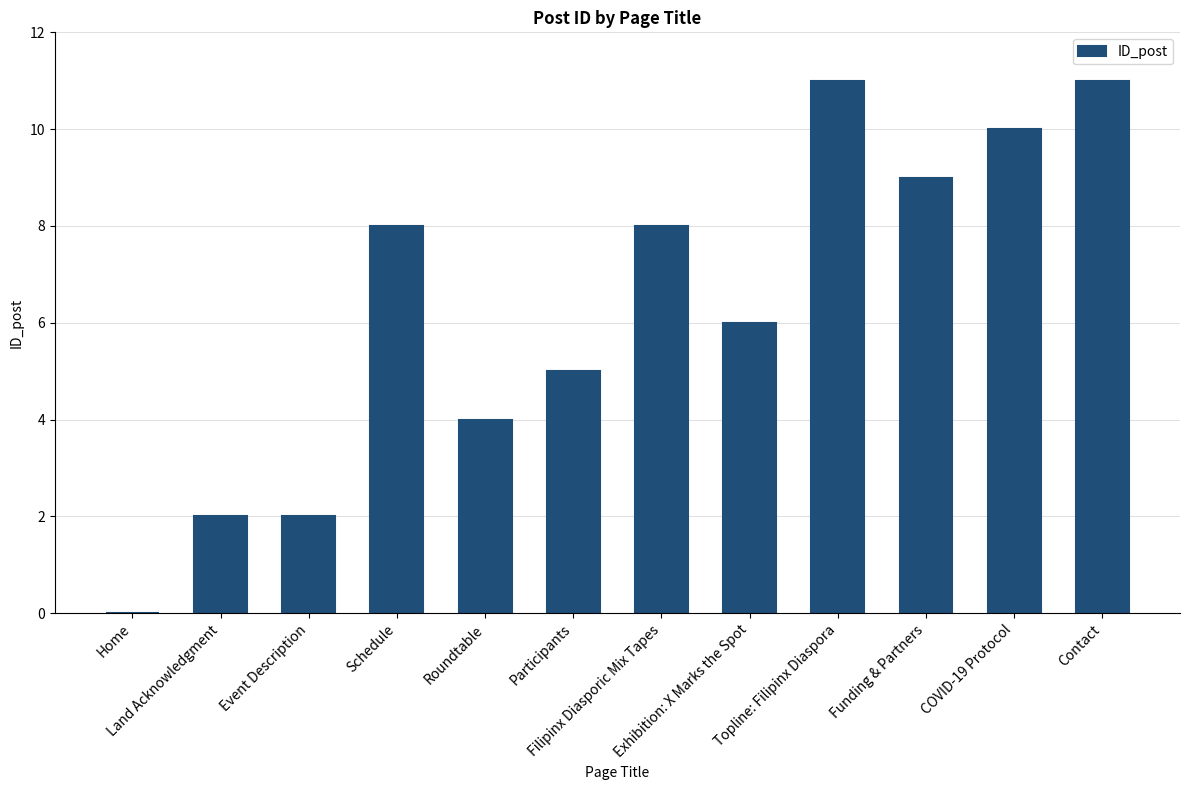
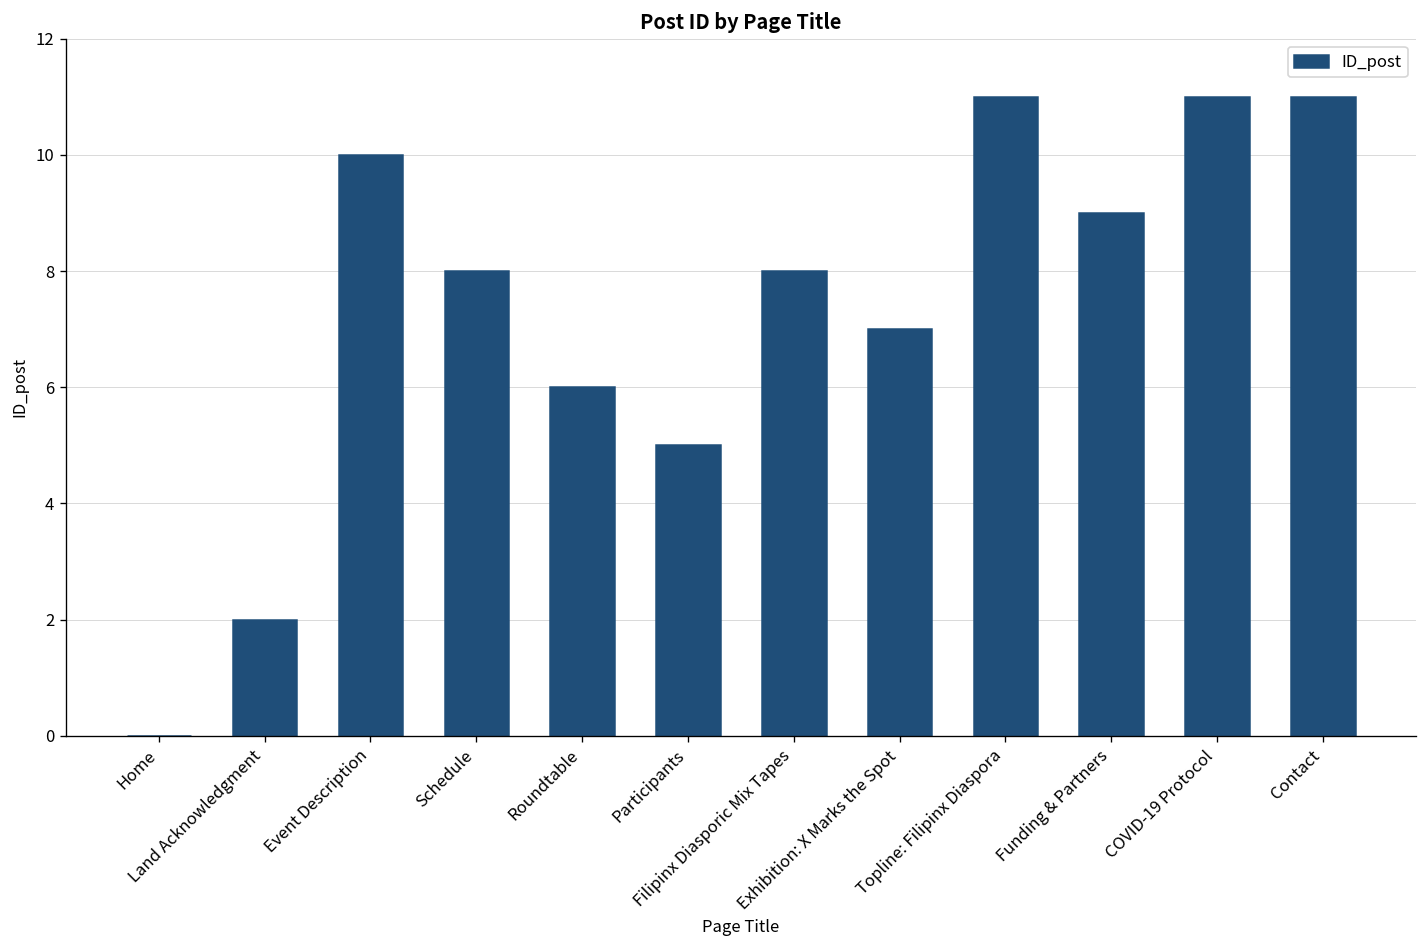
Event Description: 2 -> 10
Roundtable: 4 -> 6
Exhibition: X Marks the Spot: 6 -> 7
COVID-19 Protocol: 10 -> 11
